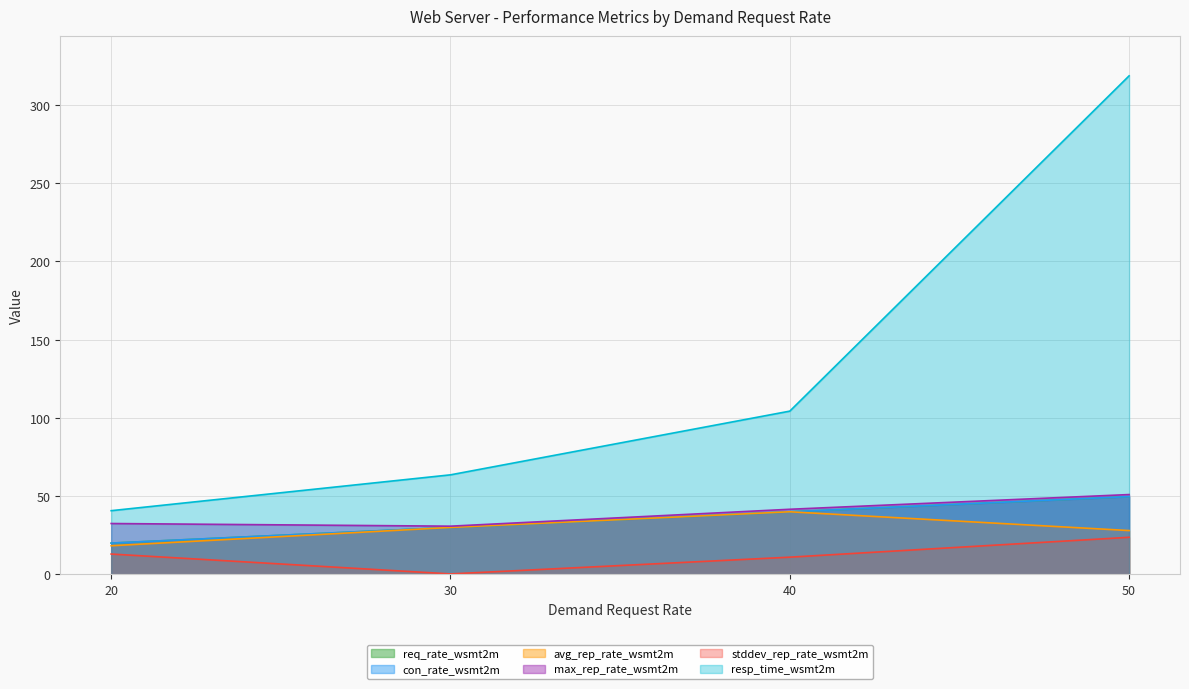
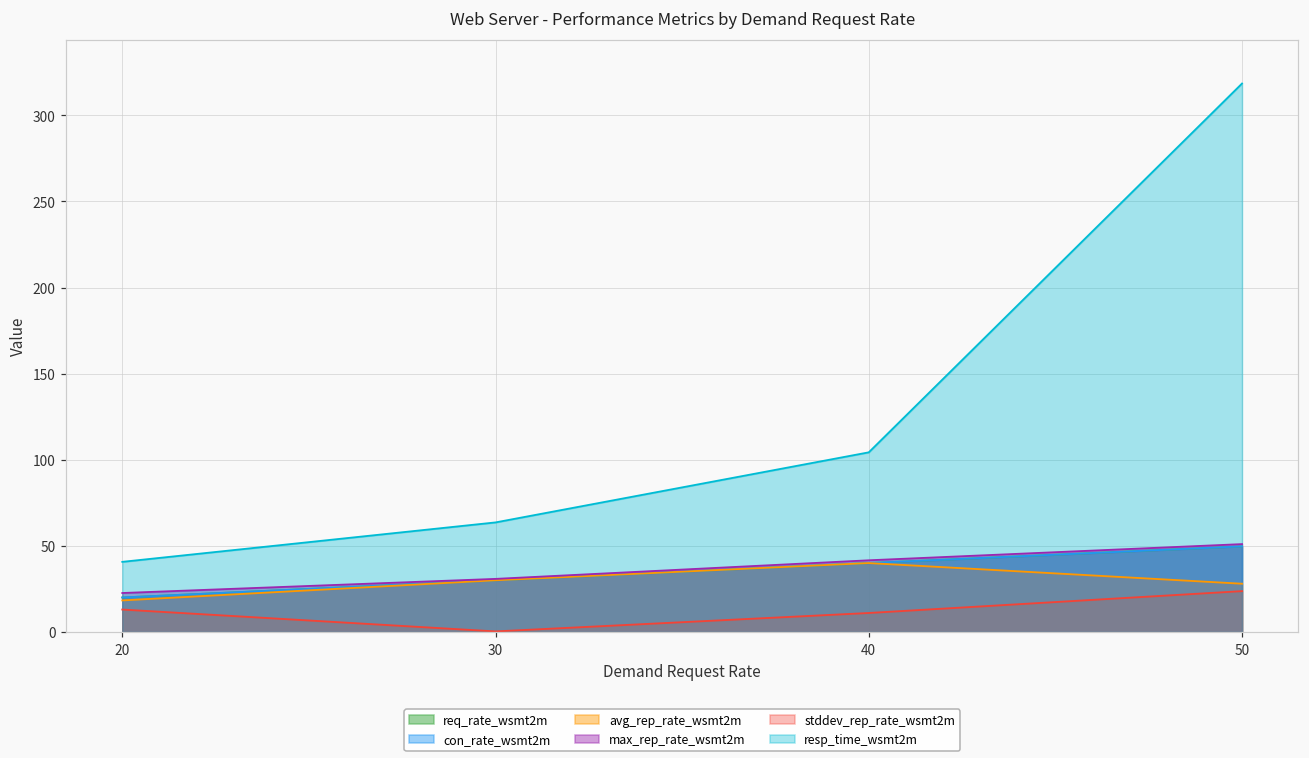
max_rep_rate_wsmt2m, 20: 33 -> 23
